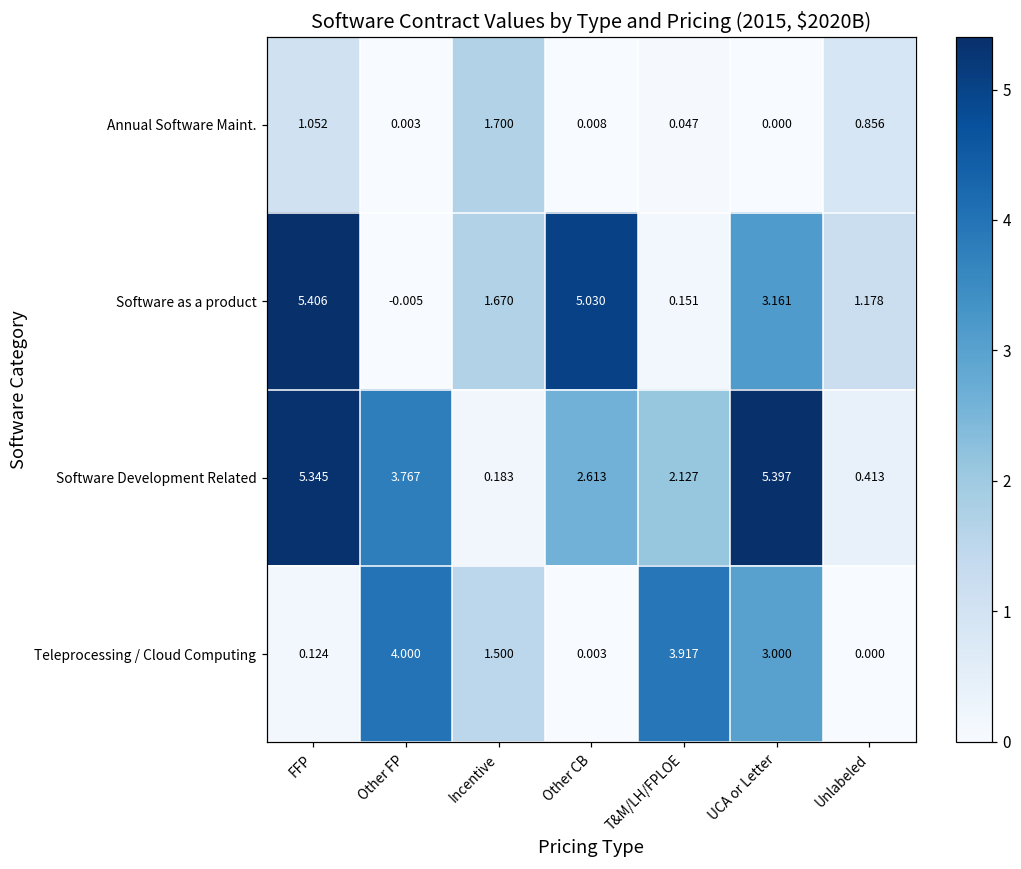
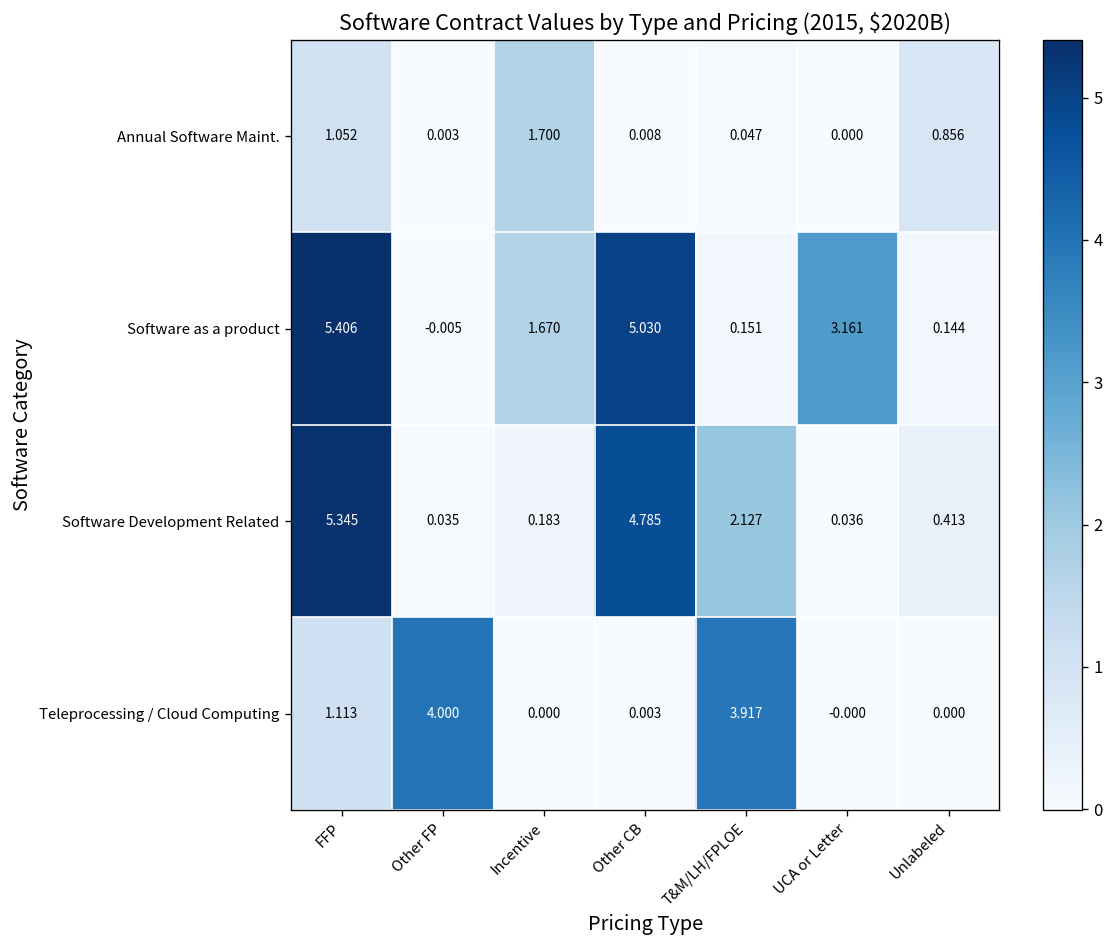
Software as a product, Unlabeled: 1.178 -> 0.144
Software Development Related, Other FP: 3.767 -> 0.035
Software Development Related, Other CB: 2.613 -> 4.785
Software Development Related, UCA or Letter: 5.397 -> 0.036
Teleprocessing / Cloud Computing, FFP: 0.124 -> 1.113
Teleprocessing / Cloud Computing, Incentive: 1.500 -> 0.000
Teleprocessing / Cloud Computing, UCA or Letter: 3.000 -> -0.000
